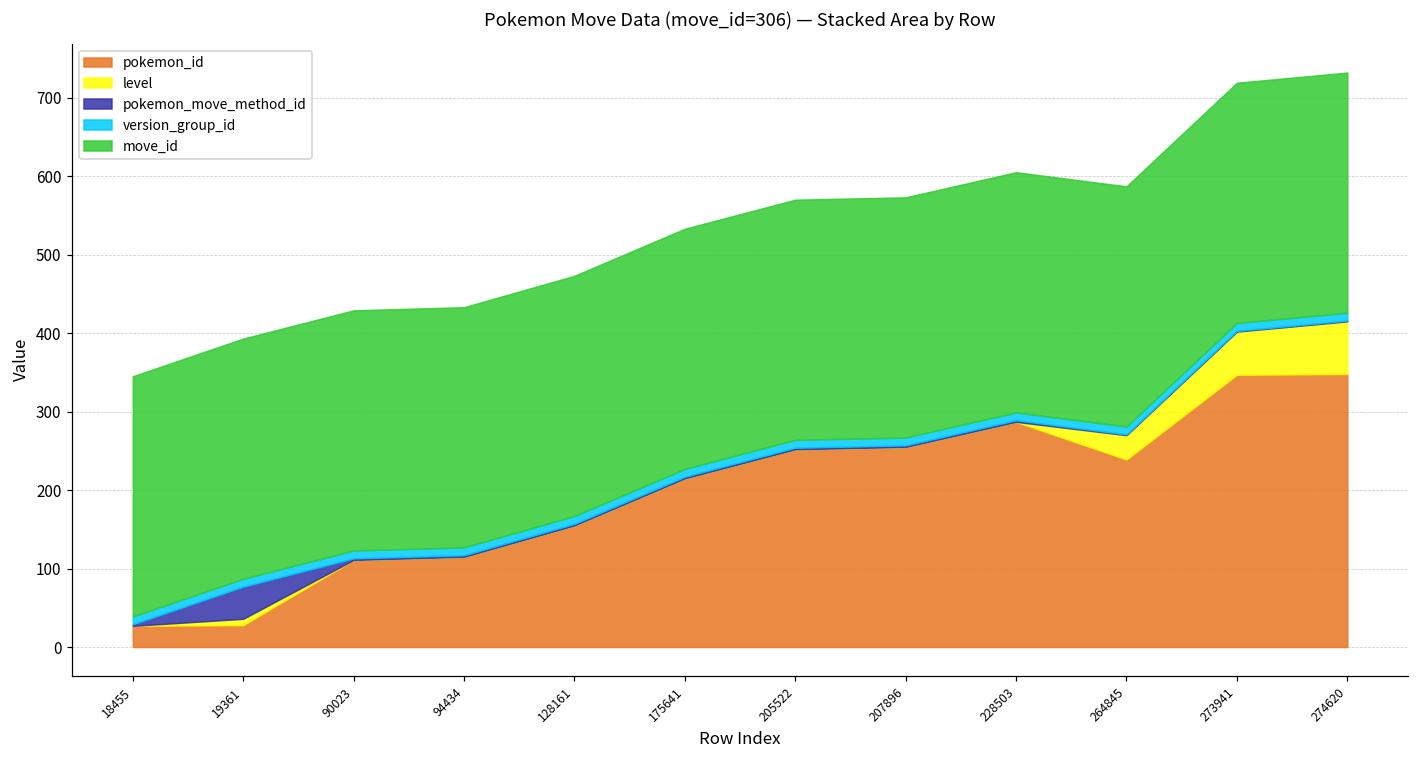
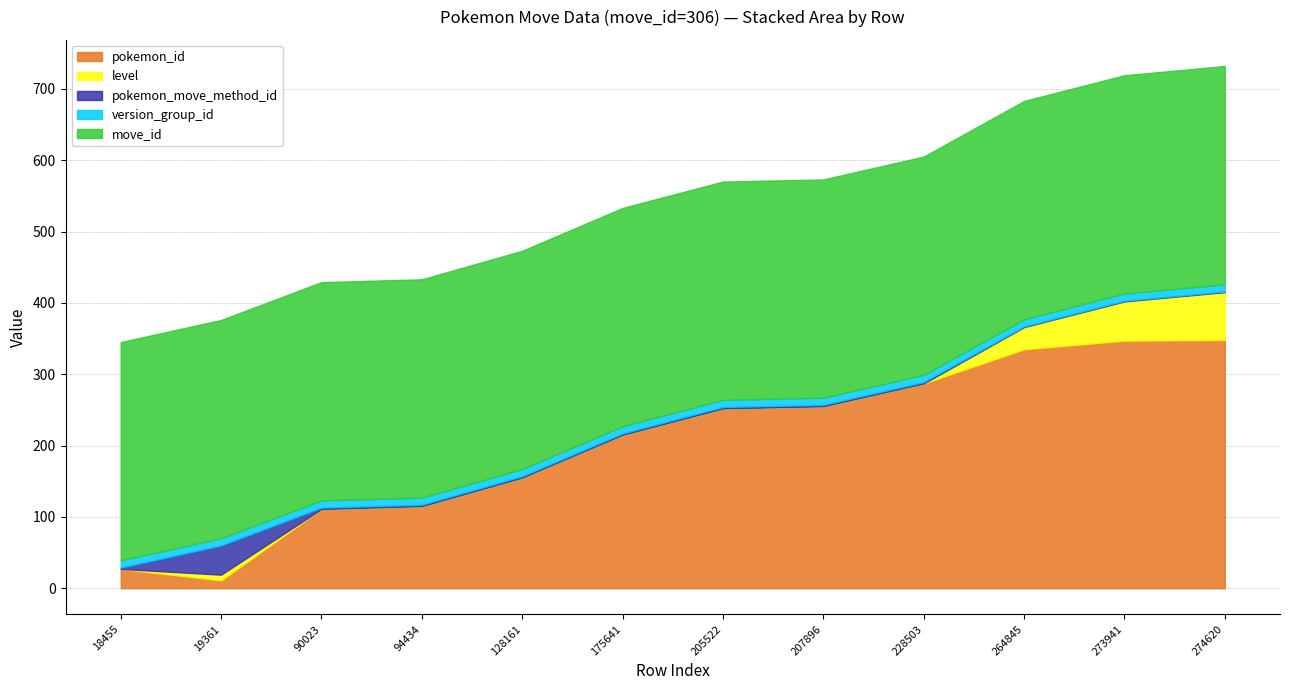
pokemon_id, 19361: 30 -> 10
pokemon_id, 264845: 240 -> 340
